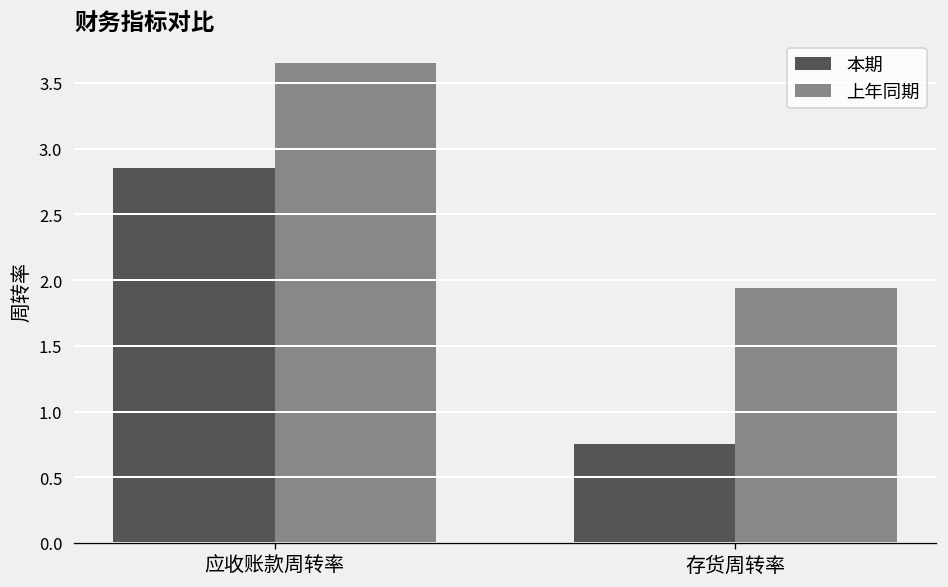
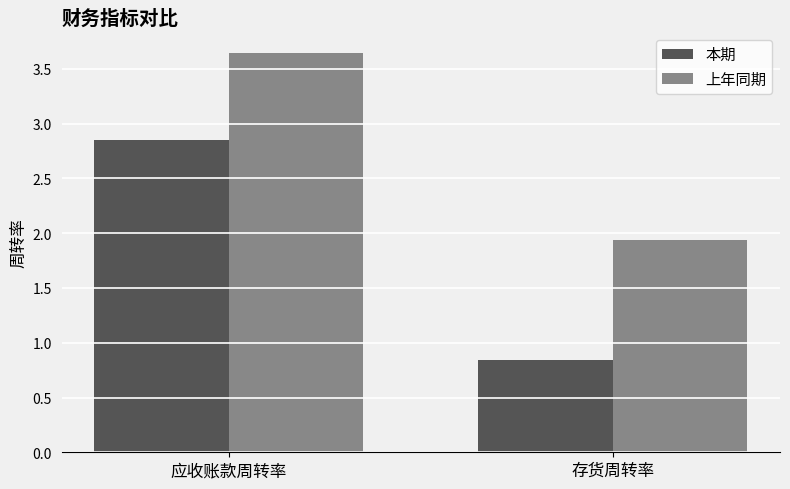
本期, 存货周转率: 0.75 -> 0.84
